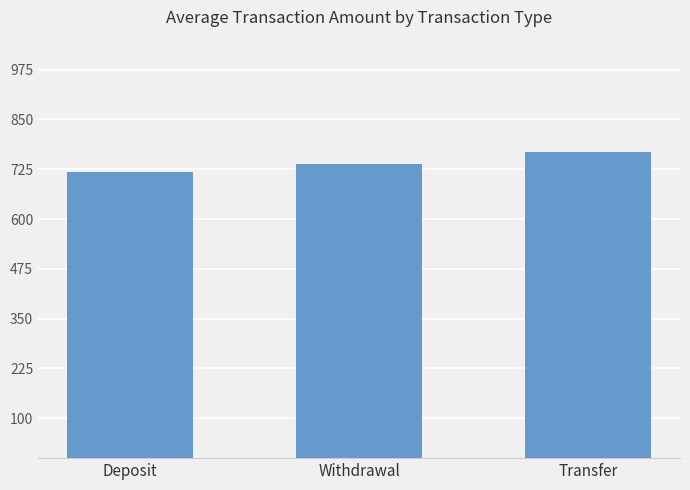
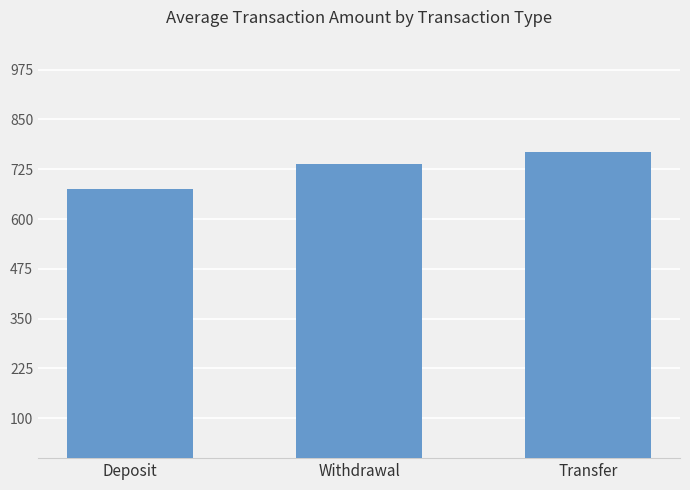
Deposit: 720 -> 680
